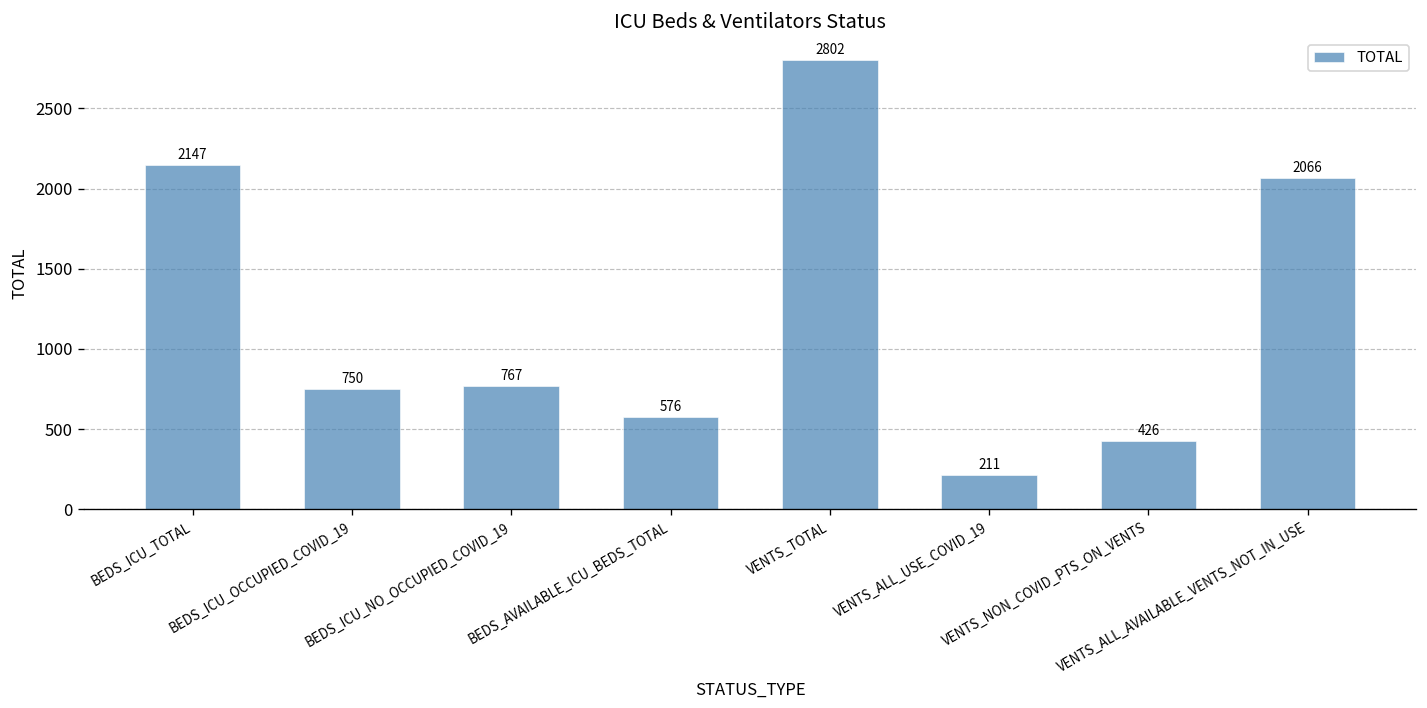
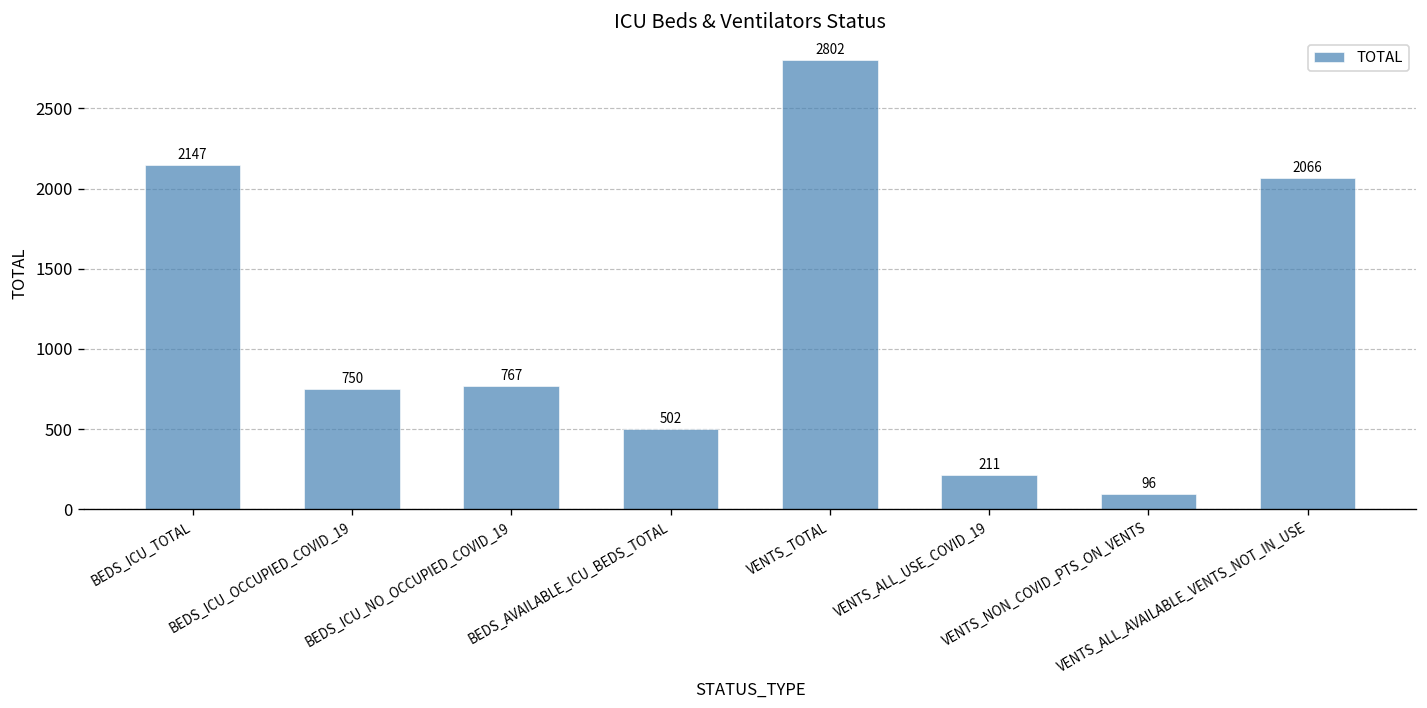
BEDS_AVAILABLE_ICU_BEDS_TOTAL: 576 -> 502
VENTS_NON_COVID_PTS_ON_VENTS: 426 -> 96
